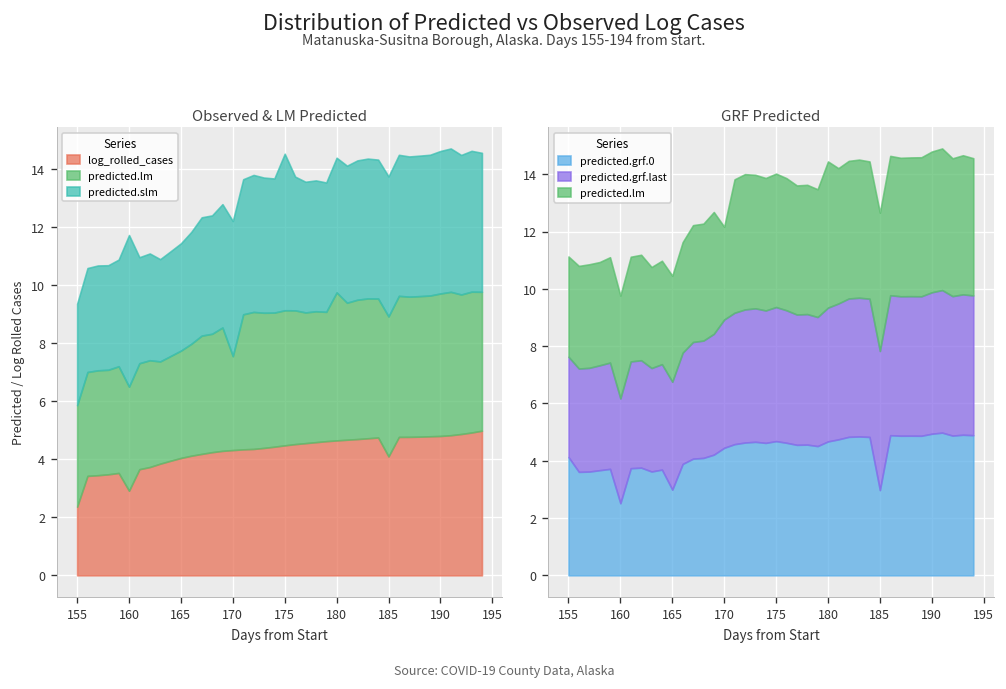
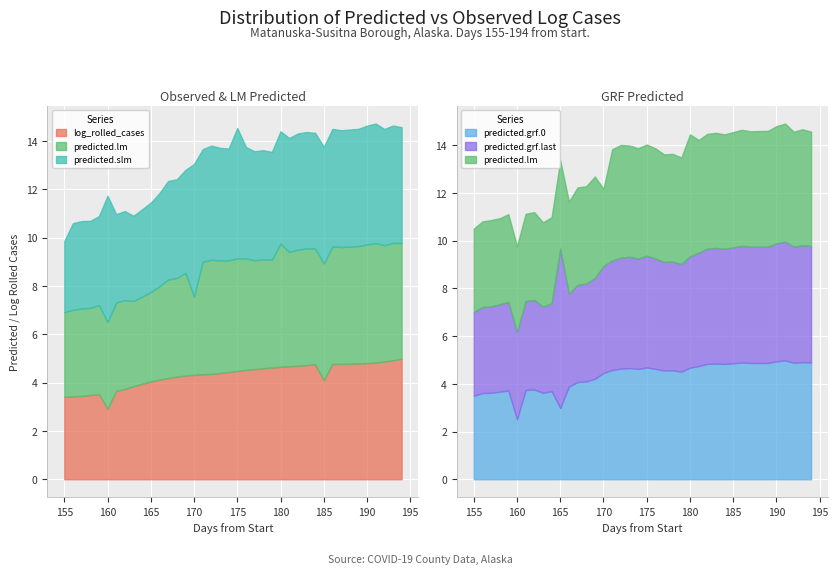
Observed & LM Predicted, log_rolled_cases, 155: 2.4 -> 3.4
Observed & LM Predicted, predicted.slm, 155: 3.5 -> 2.9
Observed & LM Predicted, predicted.slm, 170: 4.7 -> 5.5
GRF Predicted, predicted.grf.0, 155: 4.1 -> 3.5
GRF Predicted, predicted.grf.last, 165: 3.8 -> 6.7
GRF Predicted, predicted.grf.0, 185: 3.0 -> 4.9
